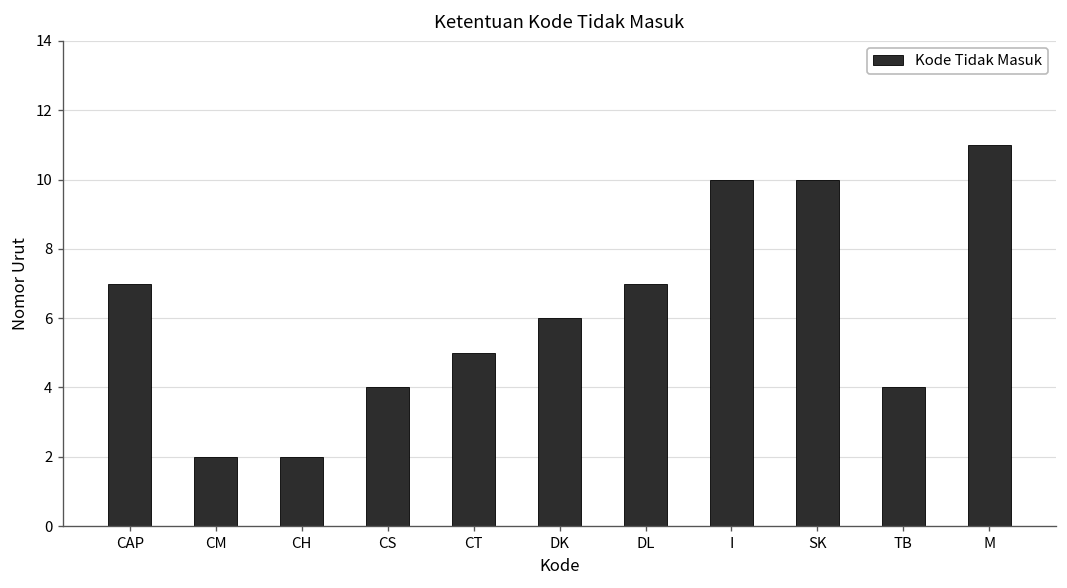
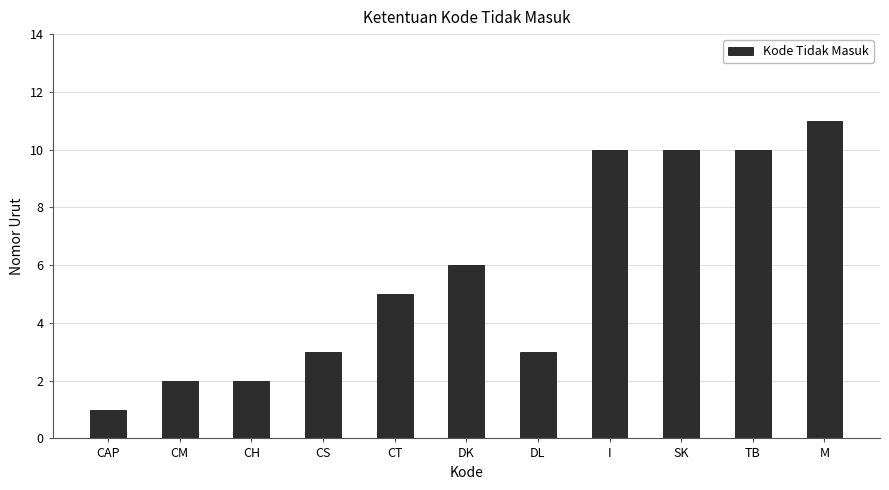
CAP: 7 -> 1
CS: 4 -> 3
DL: 7 -> 3
TB: 4 -> 10
